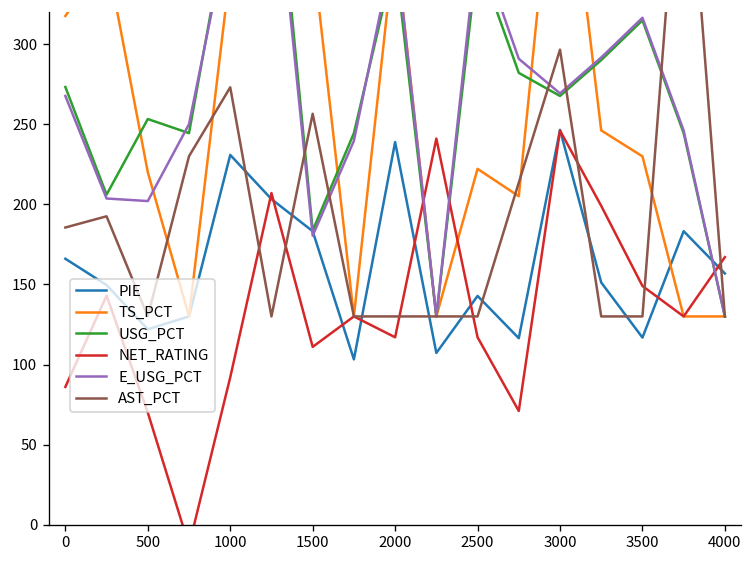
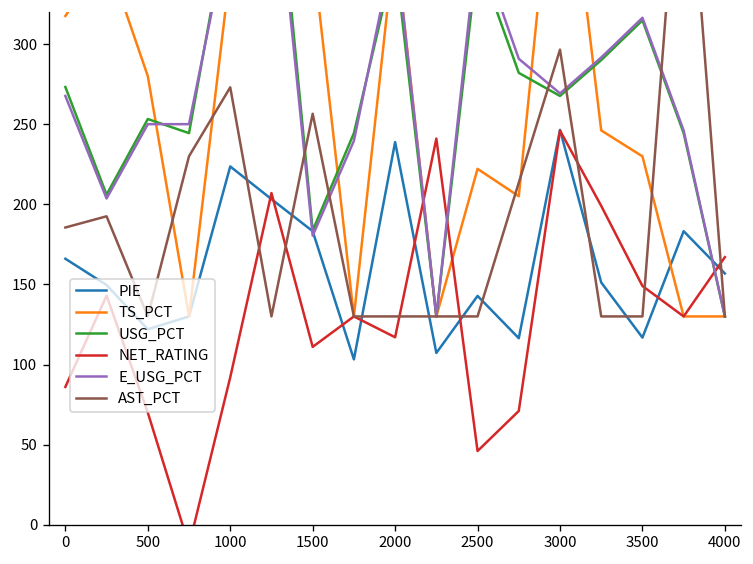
TS_PCT, 500: 220 -> 280
E_USG_PCT, 500: 202 -> 250
PIE, 1000: 231 -> 224
NET_RATING, 2500: 117 -> 46
